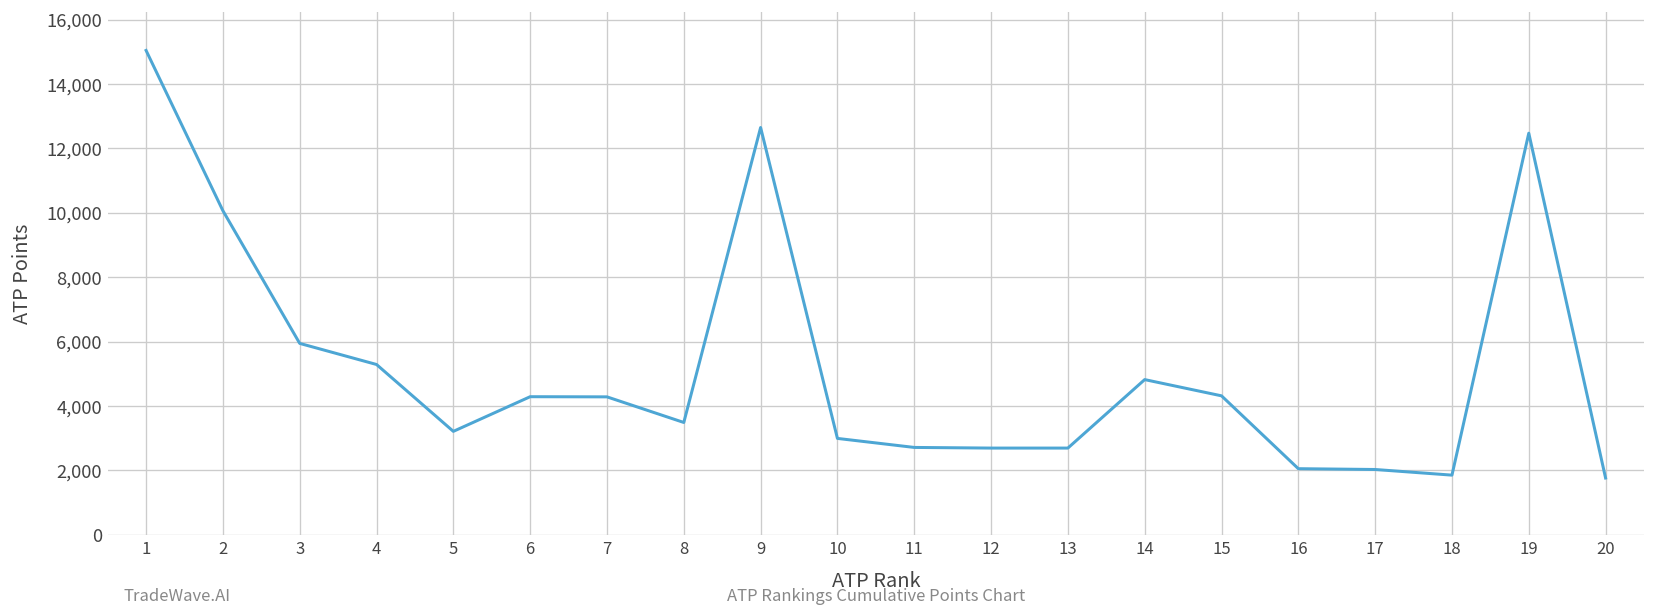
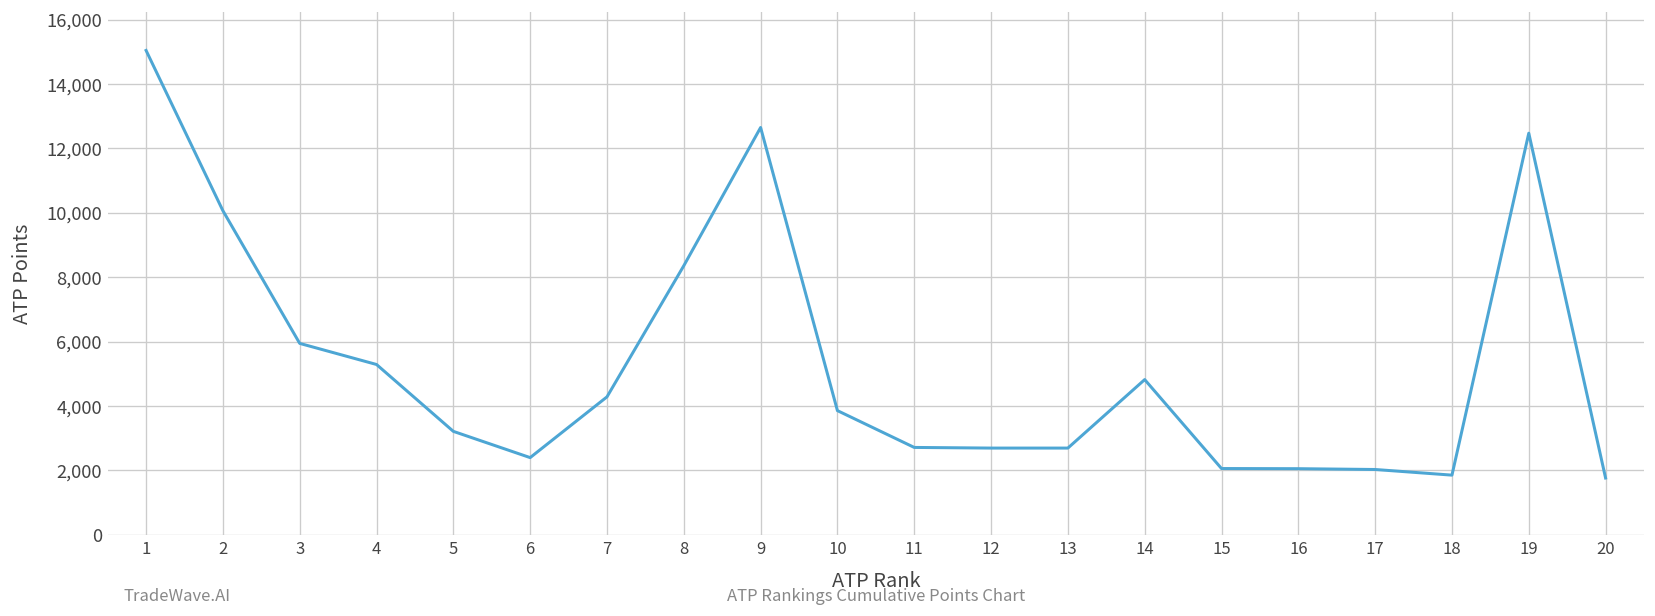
6: 4,300 -> 2,400
8: 3,500 -> 8,400
10: 3,000 -> 3,900
15: 4,300 -> 2,100
